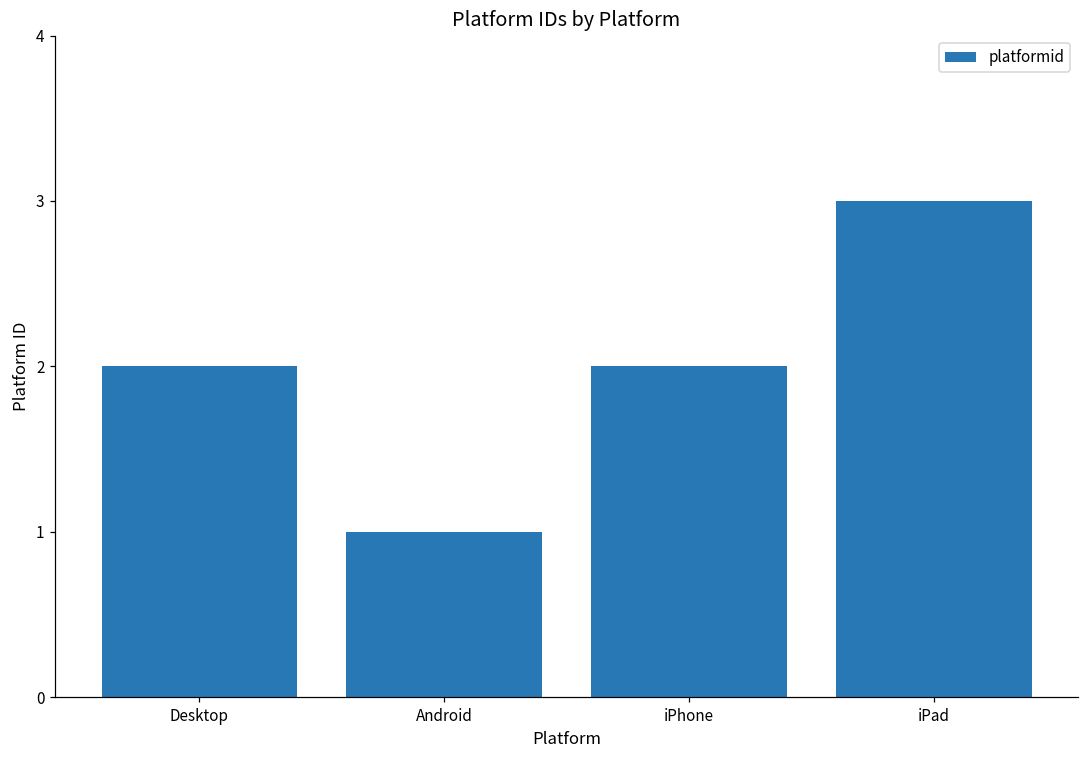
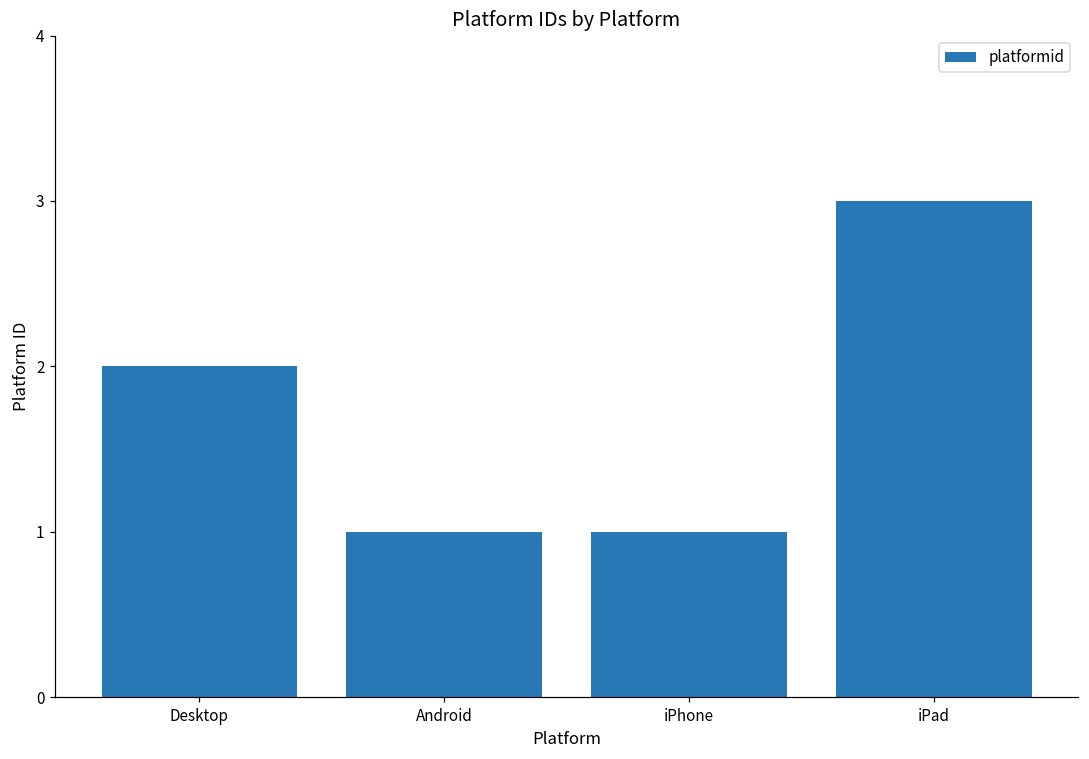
iPhone: 2 -> 1
